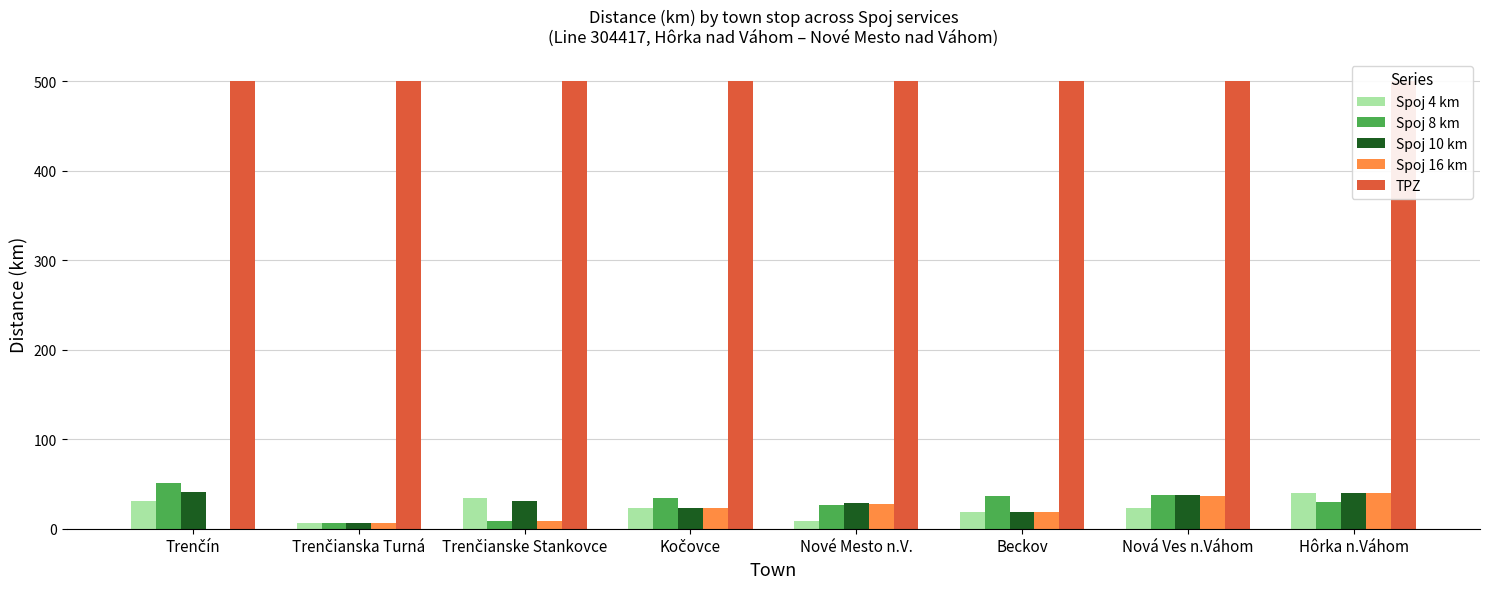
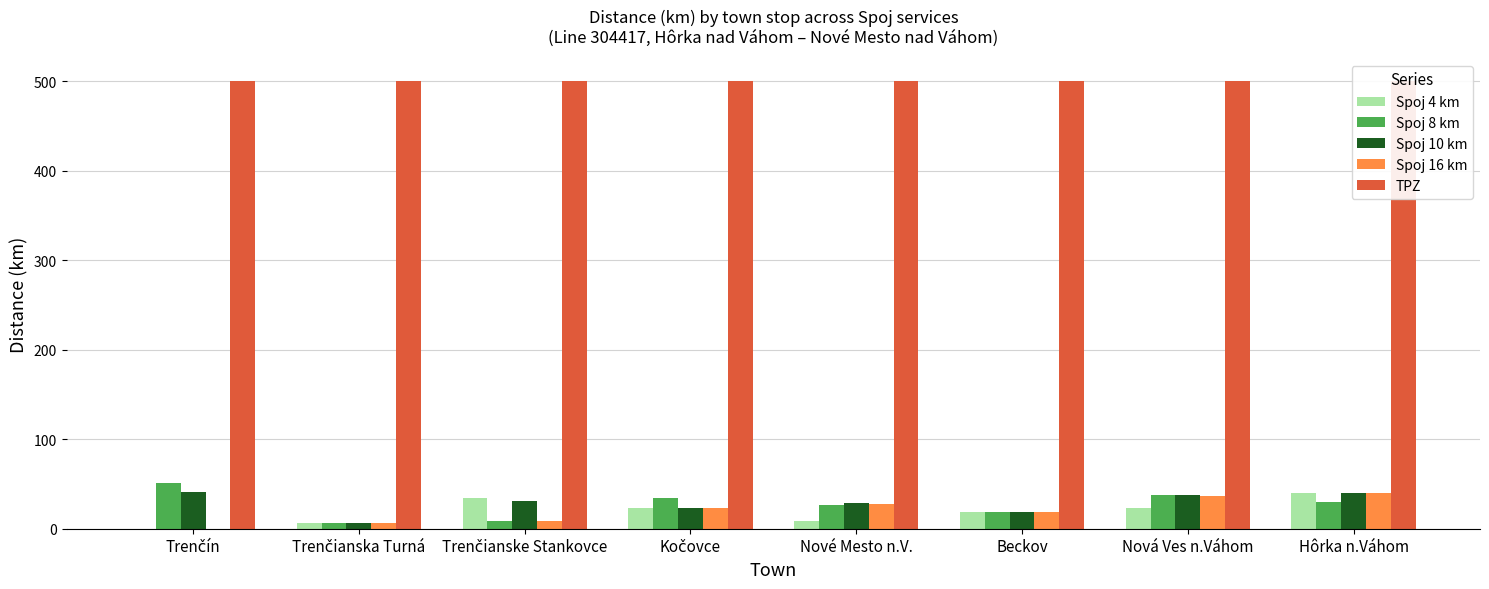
Spoj 4 km, Trenčín: 30 -> 0
Spoj 8 km, Beckov: 40 -> 20
